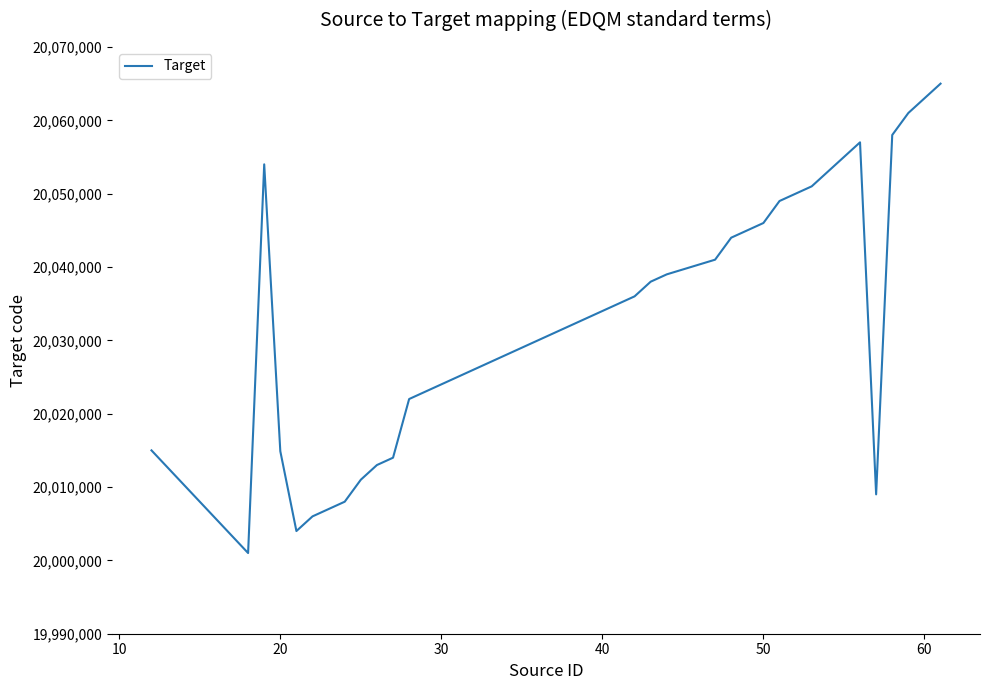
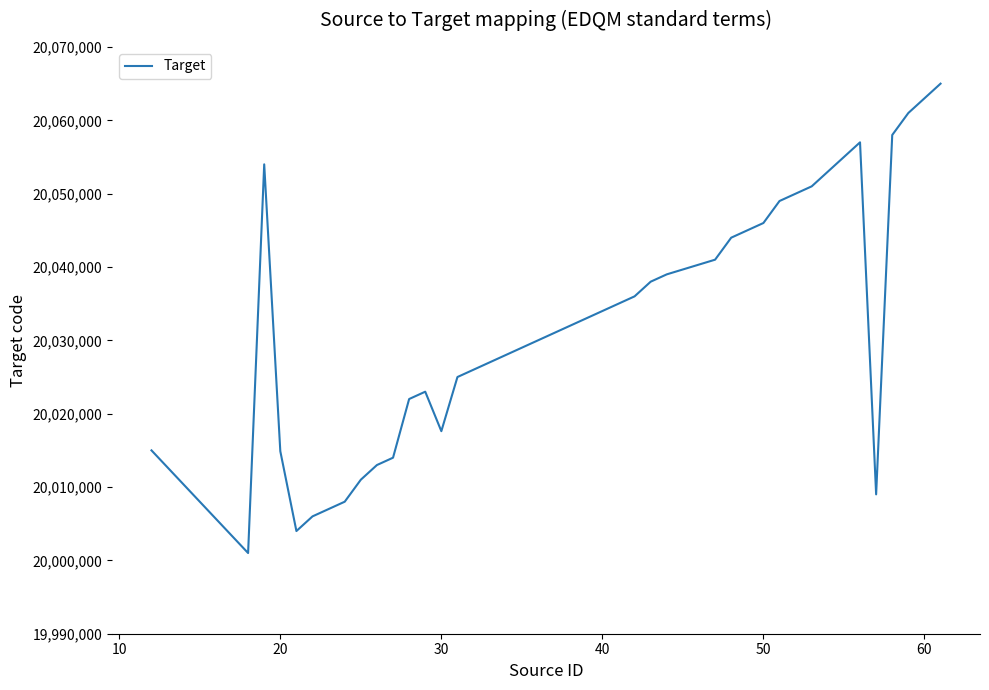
30: 20,024,000 -> 20,018,000
